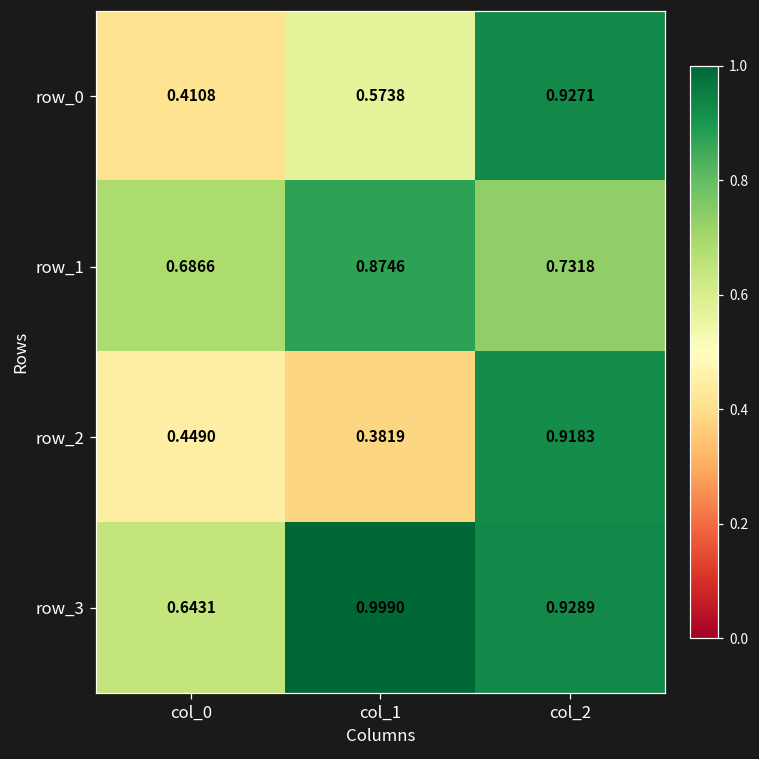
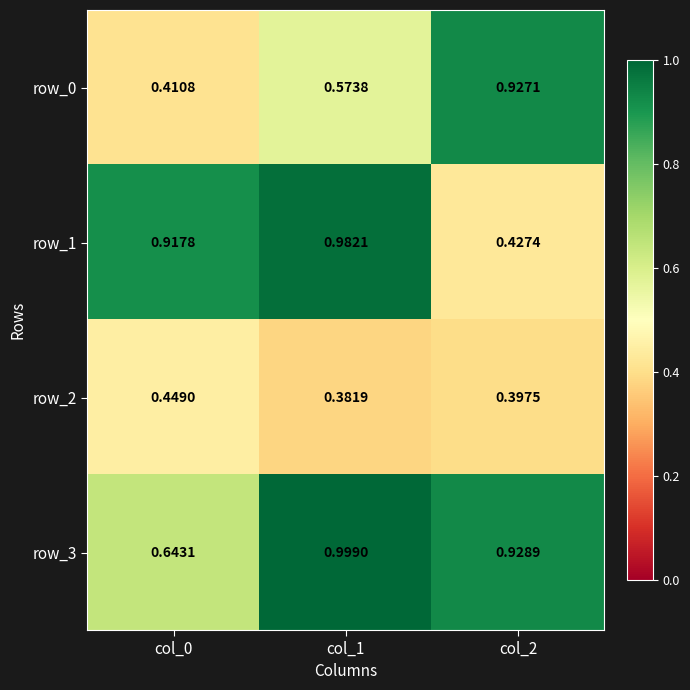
row_1, col_0: 0.6866 -> 0.9178
row_1, col_1: 0.8746 -> 0.9821
row_1, col_2: 0.7318 -> 0.4274
row_2, col_2: 0.9183 -> 0.3975
